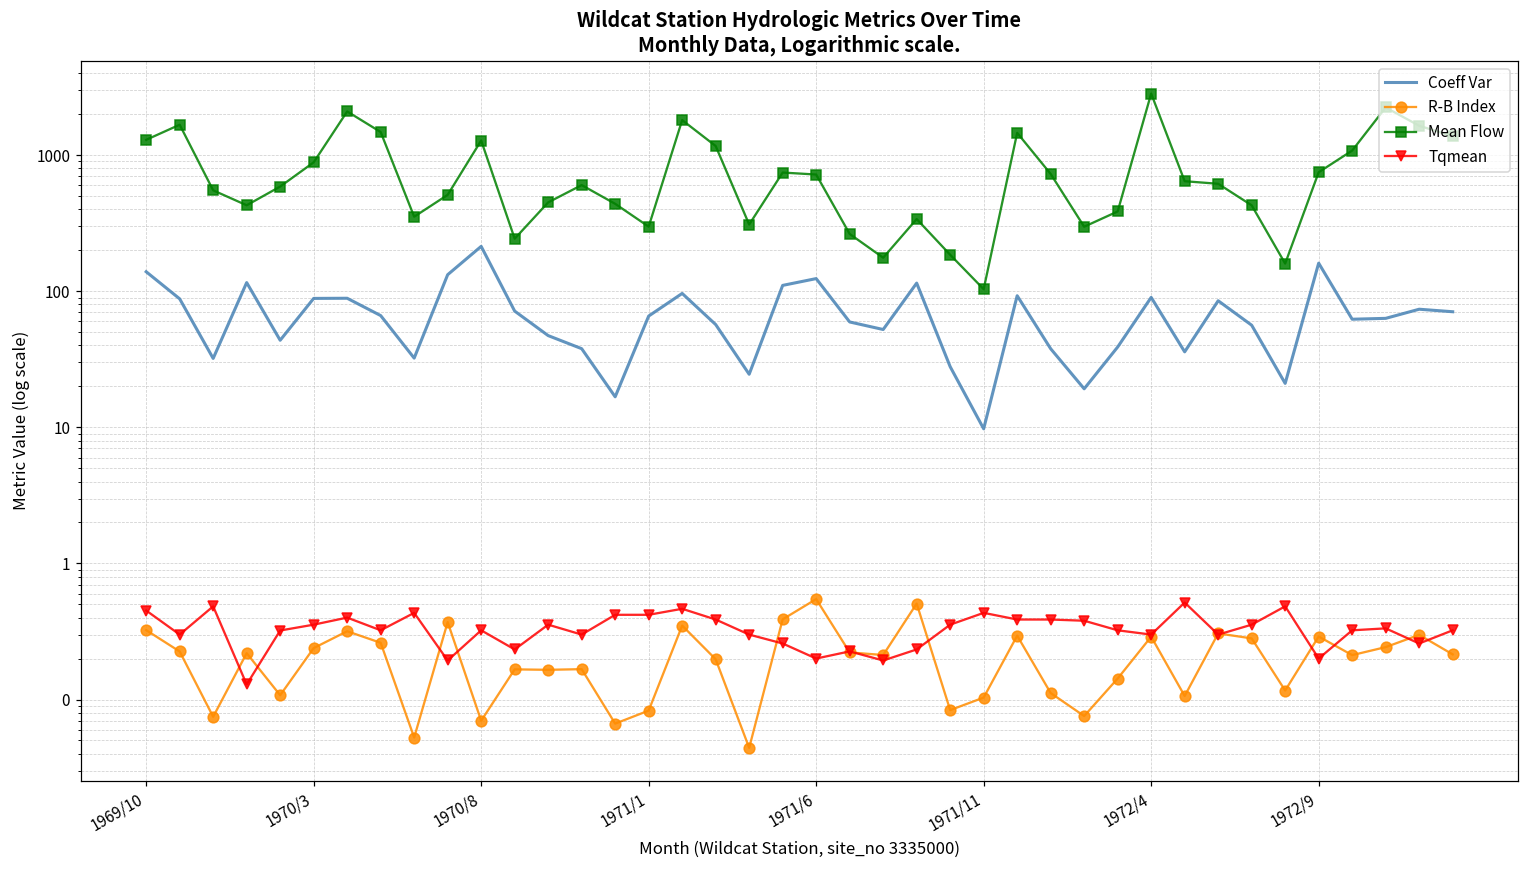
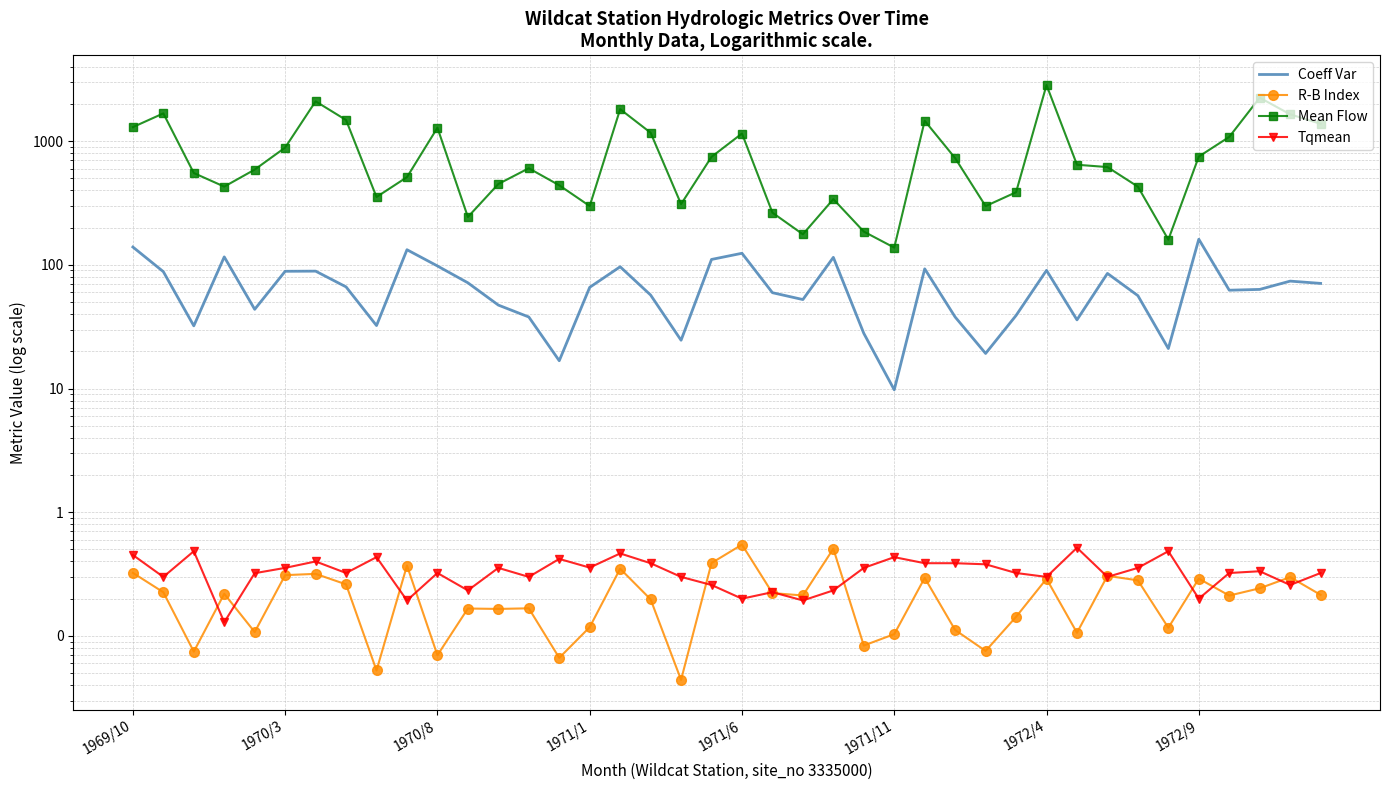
R-B Index, 1970/3: 0.24 -> 0.31
Coeff Var, 1970/8: 210 -> 100
R-B Index, 1971/1: 0.08 -> 0.12
Tqmean, 1971/1: 0.42 -> 0.36
Mean Flow, 1971/6: 700 -> 1200
Mean Flow, 1971/11: 100 -> 140
